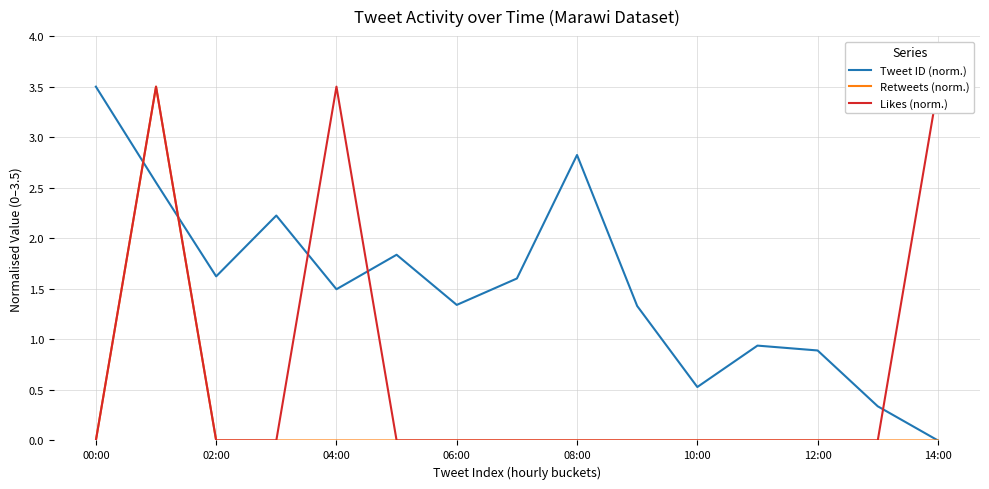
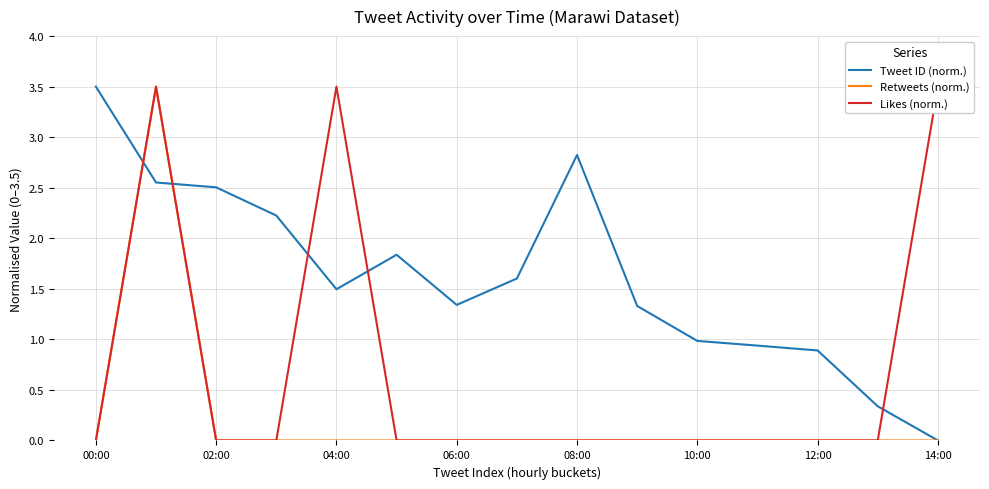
Tweet ID (norm.), 02:00: 1.62 -> 2.50
Tweet ID (norm.), 10:00: 0.53 -> 0.98
